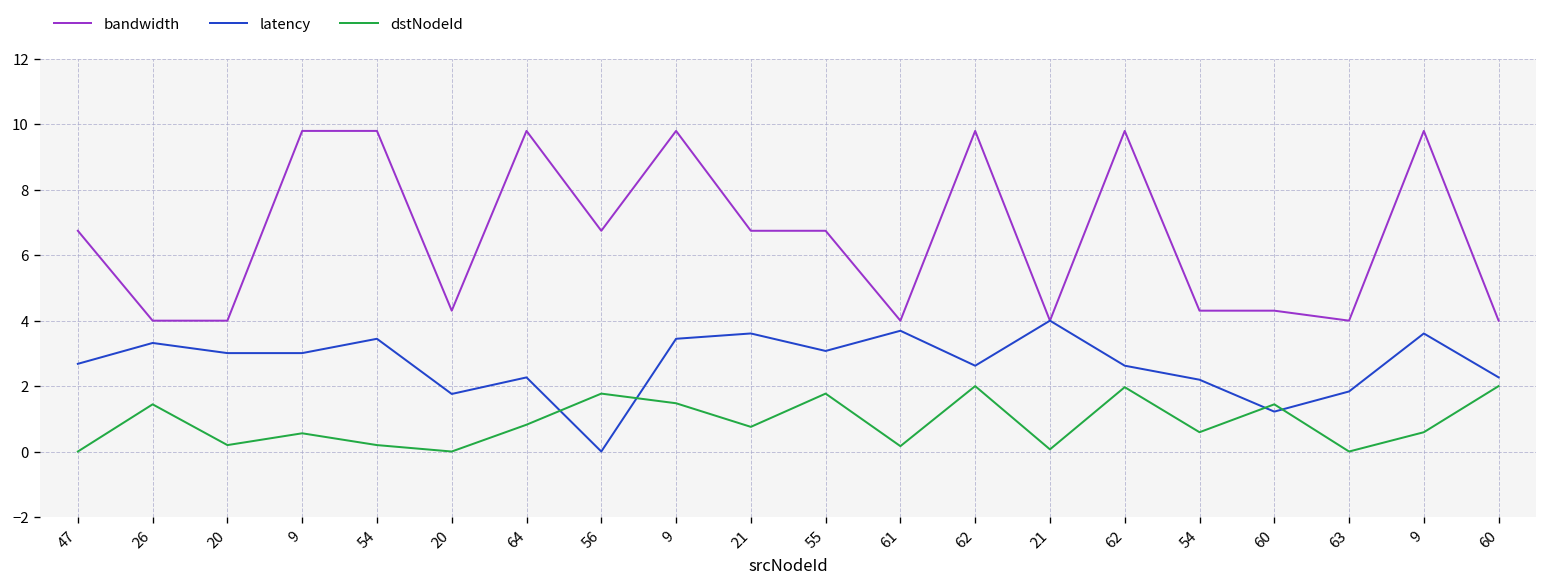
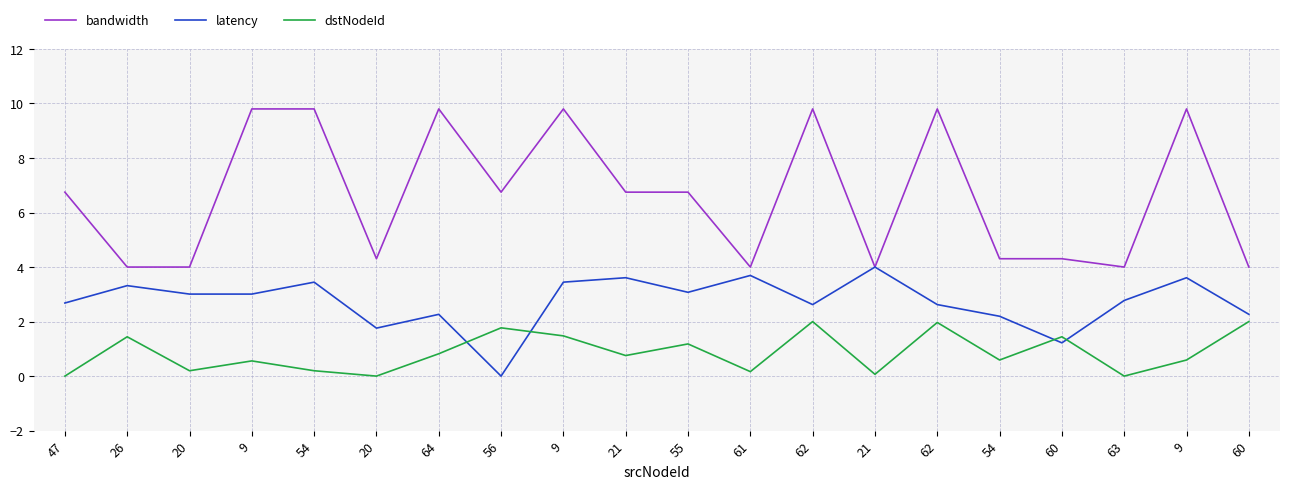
dstNodeId, 55: 1.8 -> 1.2
latency, 63: 1.8 -> 2.8
